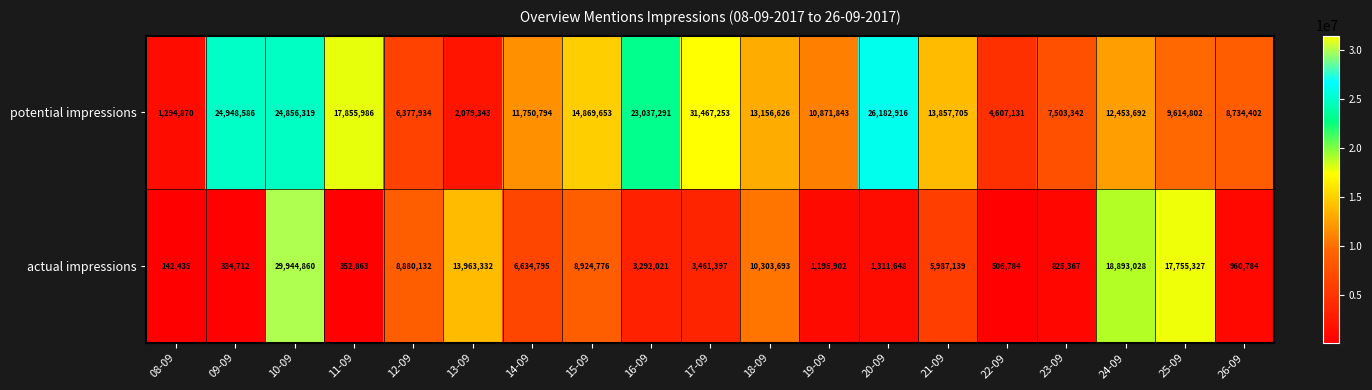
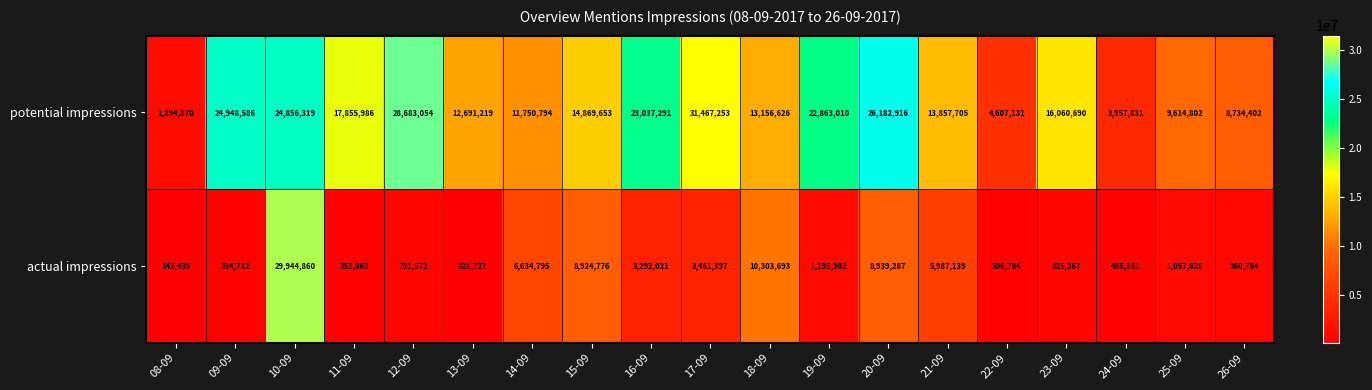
potential impressions, 12-09: 6,377,934 -> 28,683,054
potential impressions, 13-09: 2,079,343 -> 12,691,219
potential impressions, 19-09: 10,871,843 -> 22,863,010
potential impressions, 23-09: 7,503,342 -> 16,060,690
potential impressions, 24-09: 12,453,692 -> 3,957,831
actual impressions, 12-09: 8,880,132 -> 701,572
actual impressions, 13-09: 13,963,332 -> 228,727
actual impressions, 20-09: 1,311,648 -> 8,939,287
actual impressions, 24-09: 18,893,028 -> 435,361
actual impressions, 25-09: 17,755,327 -> 1,057,628
